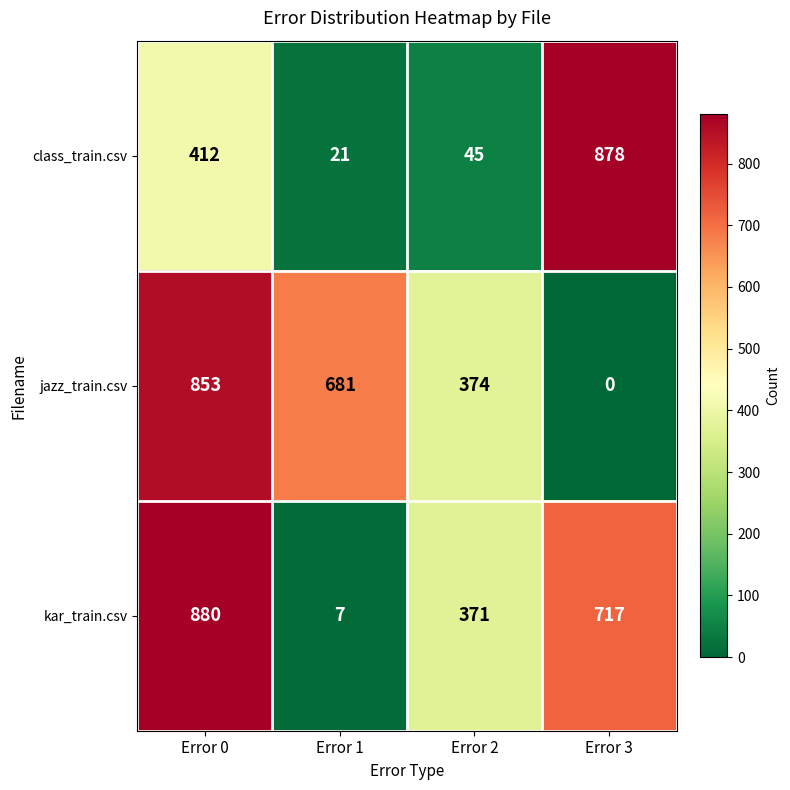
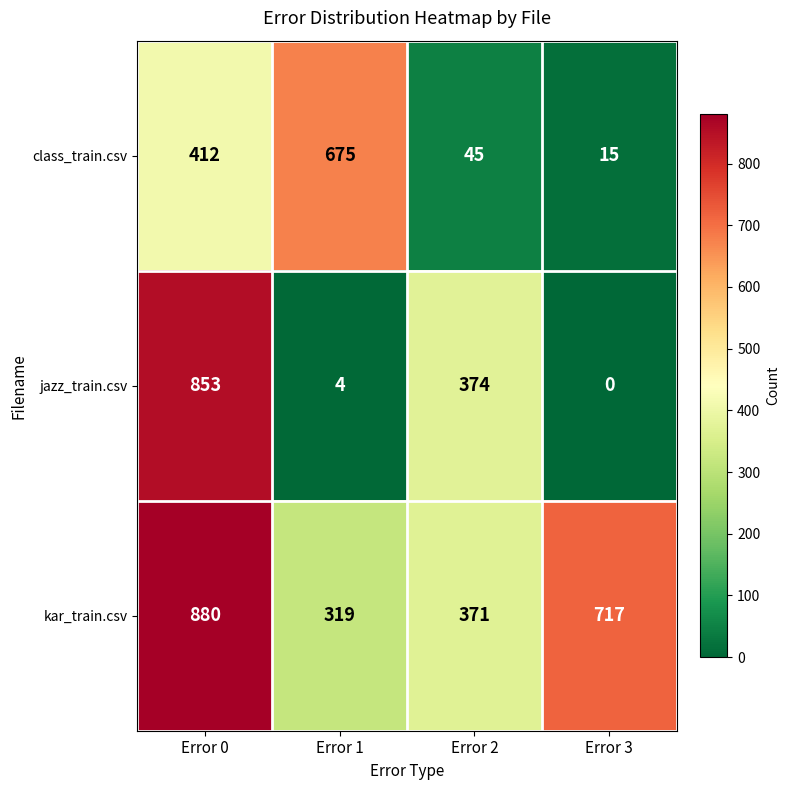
class_train.csv, Error 1: 21 -> 675
class_train.csv, Error 3: 878 -> 15
jazz_train.csv, Error 1: 681 -> 4
kar_train.csv, Error 1: 7 -> 319
